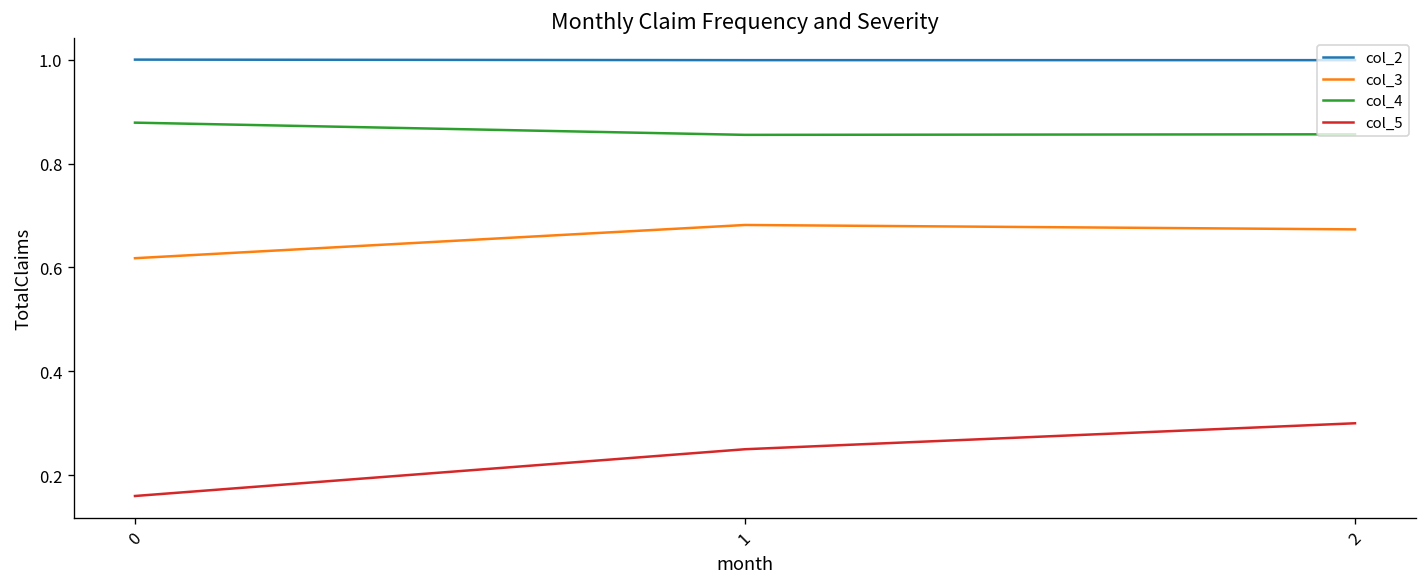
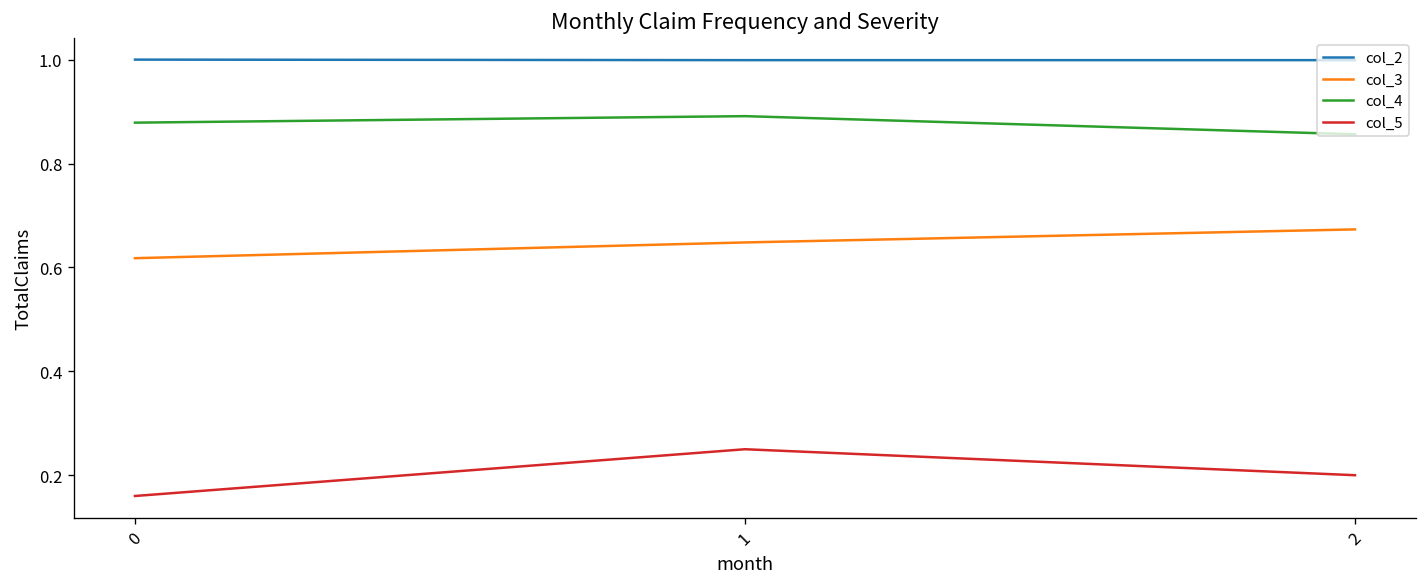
col_3, 1: 0.68 -> 0.65
col_4, 1: 0.86 -> 0.89
col_5, 2: 0.3 -> 0.2
